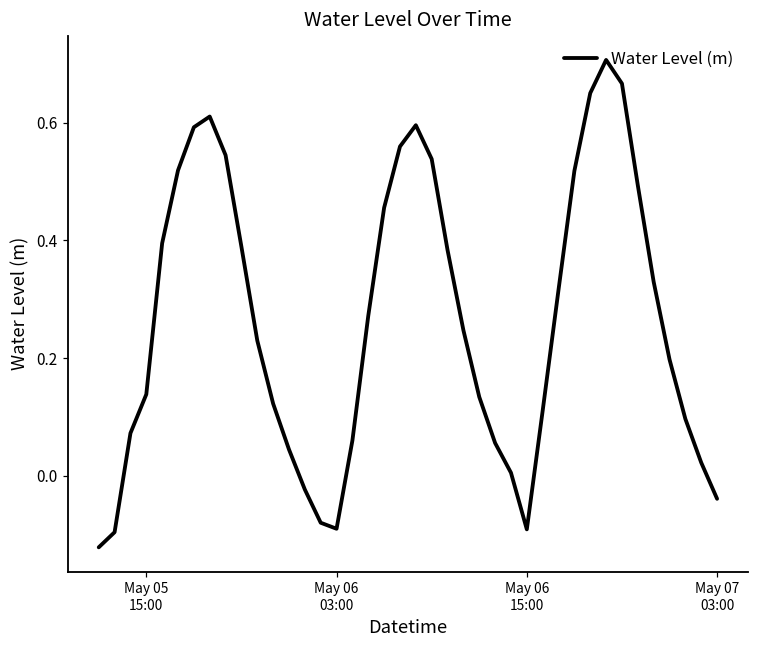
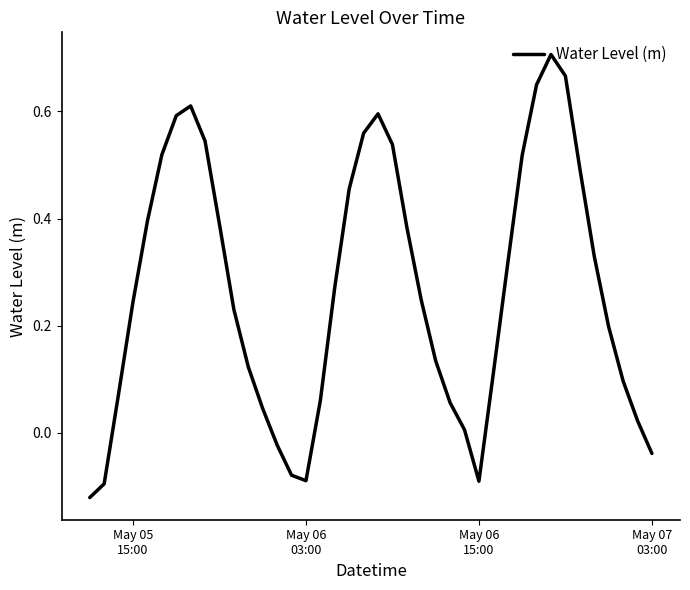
May 05 15:00: 0.14 -> 0.24
